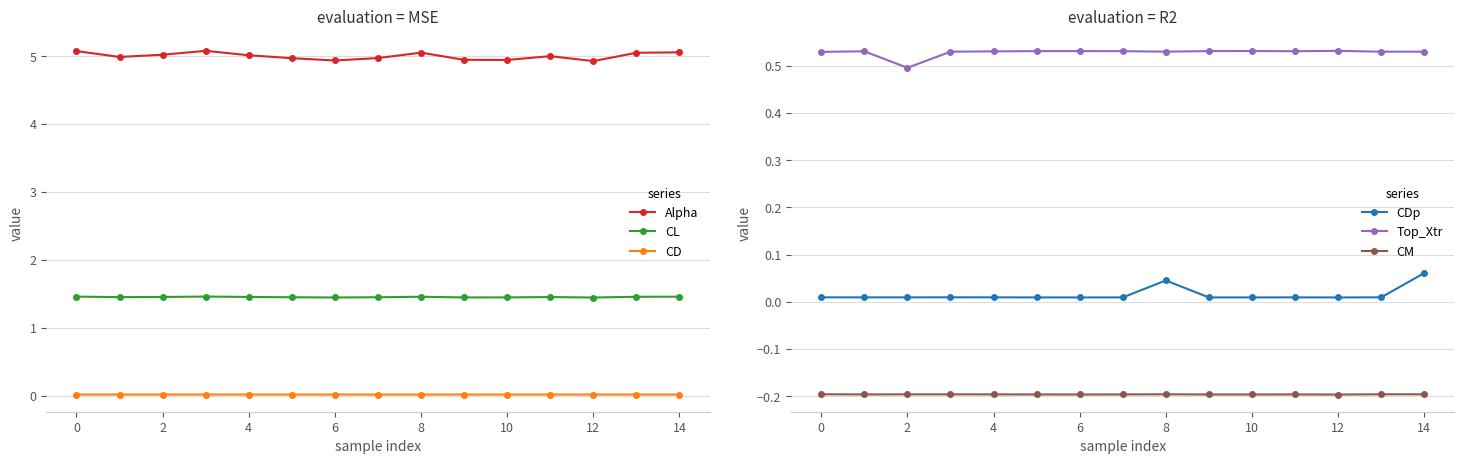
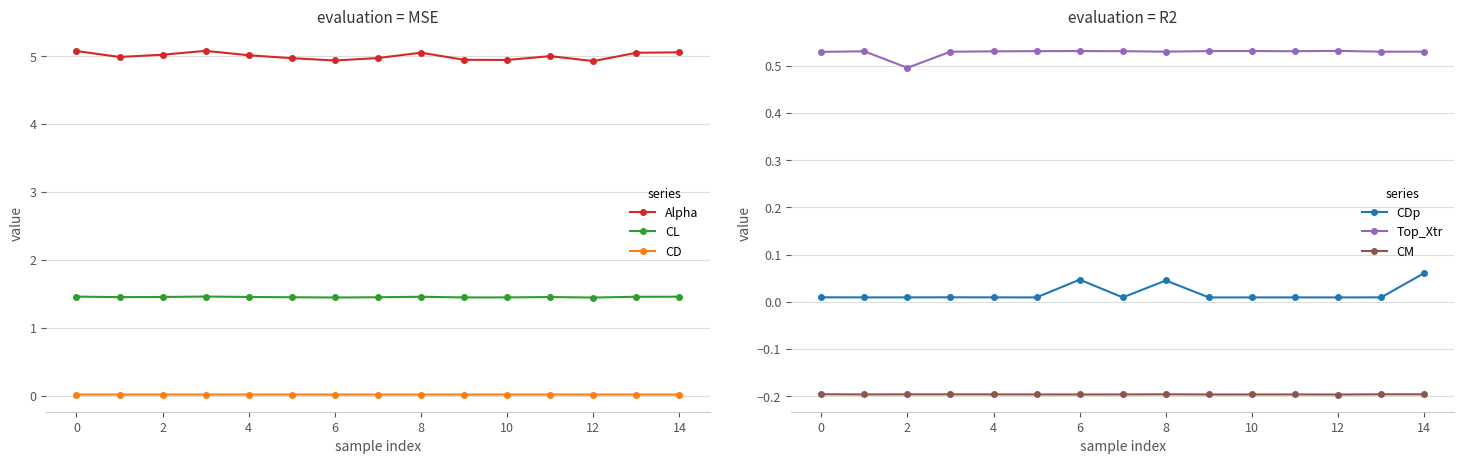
evaluation = R2, CDp, 6: 0.01 -> 0.05
